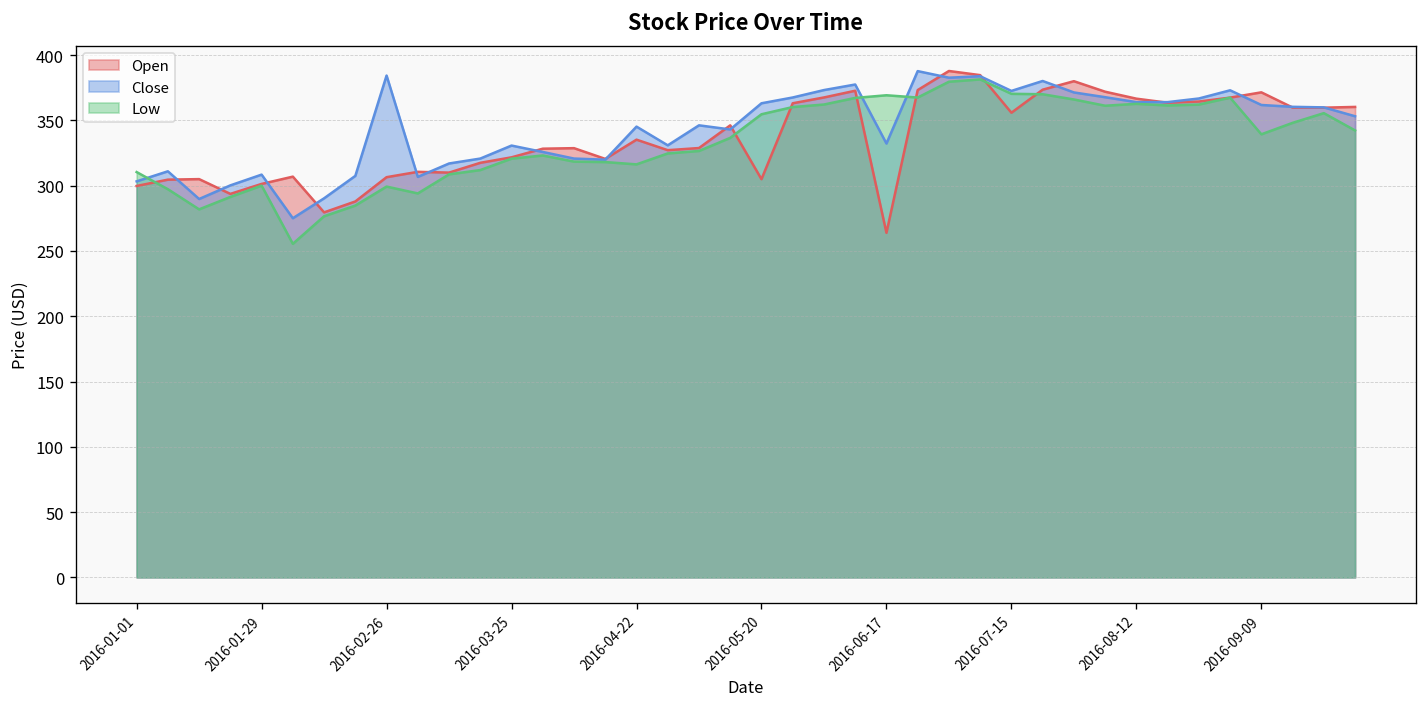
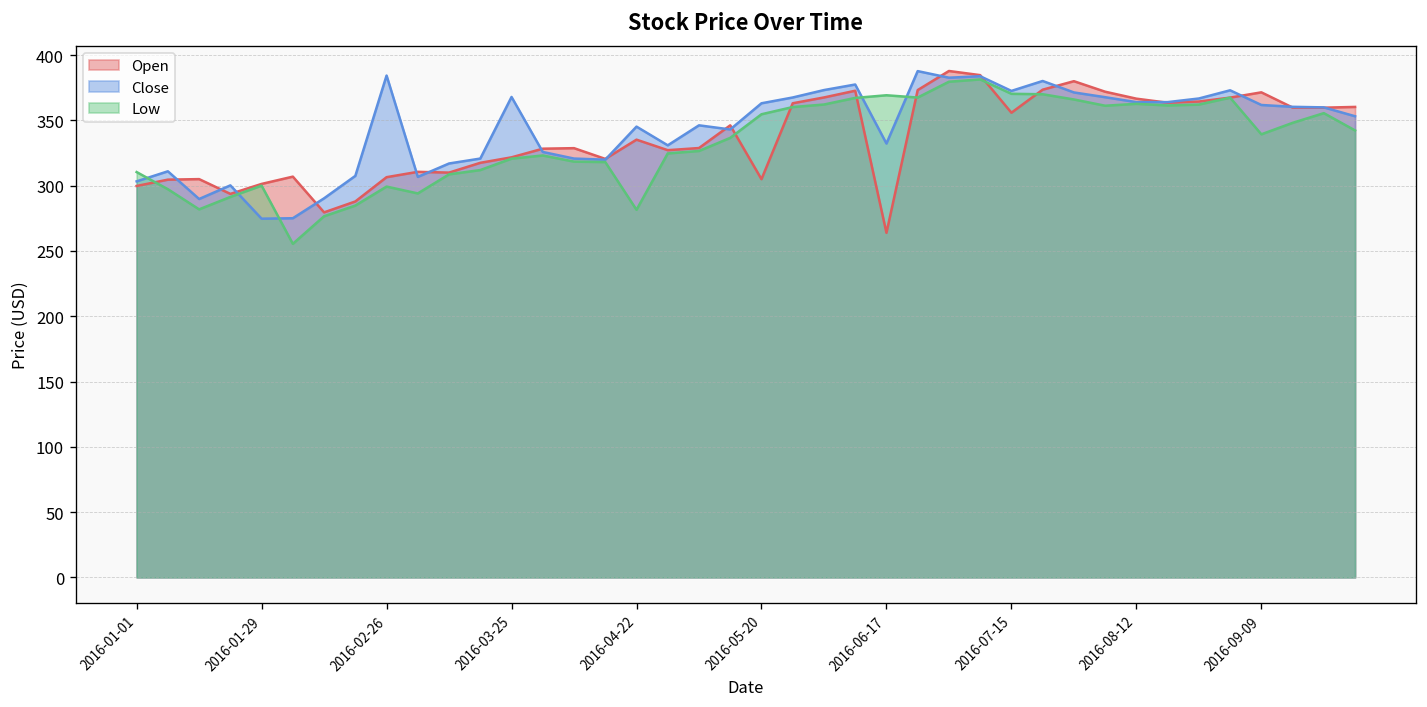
Close, 2016-01-29: 308 -> 275
Close, 2016-03-25: 331 -> 368
Low, 2016-04-22: 316 -> 282
